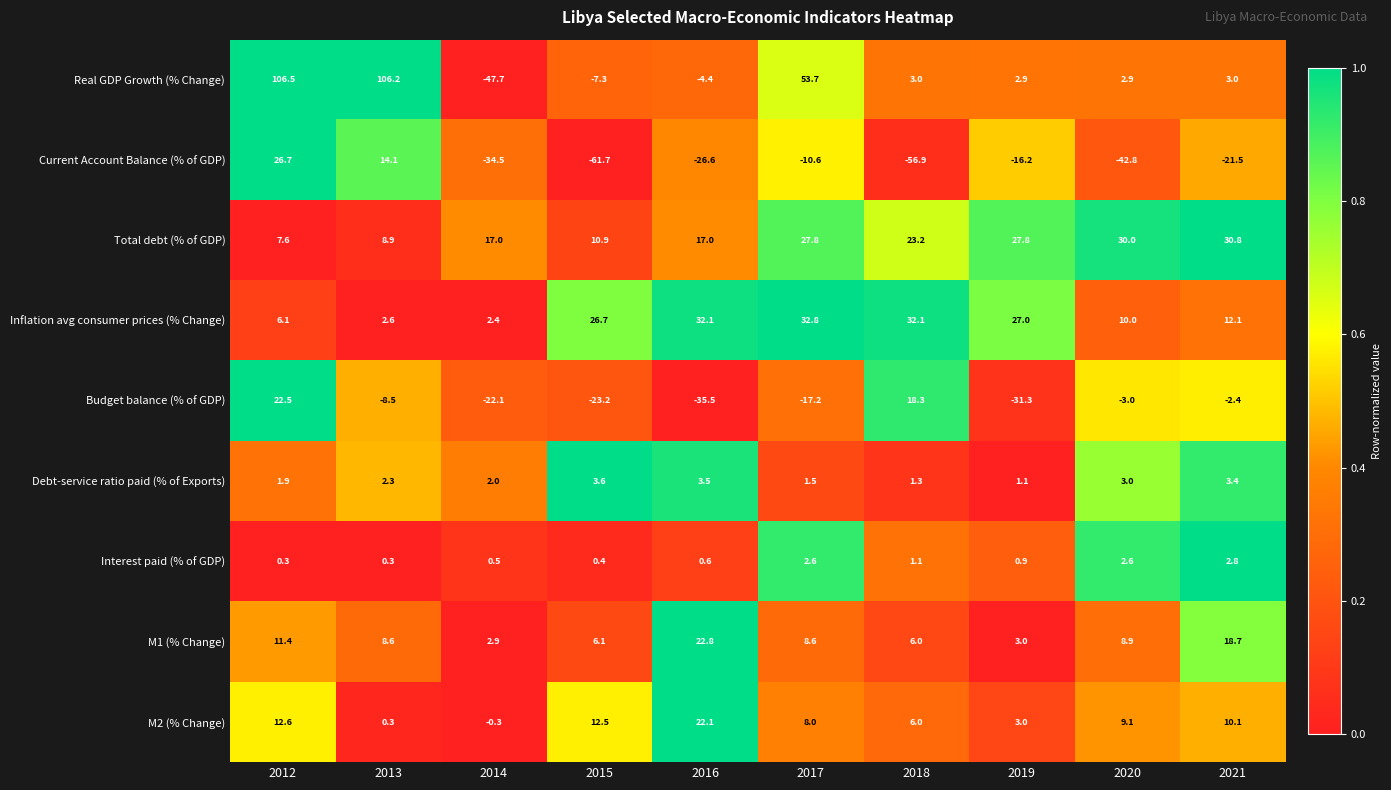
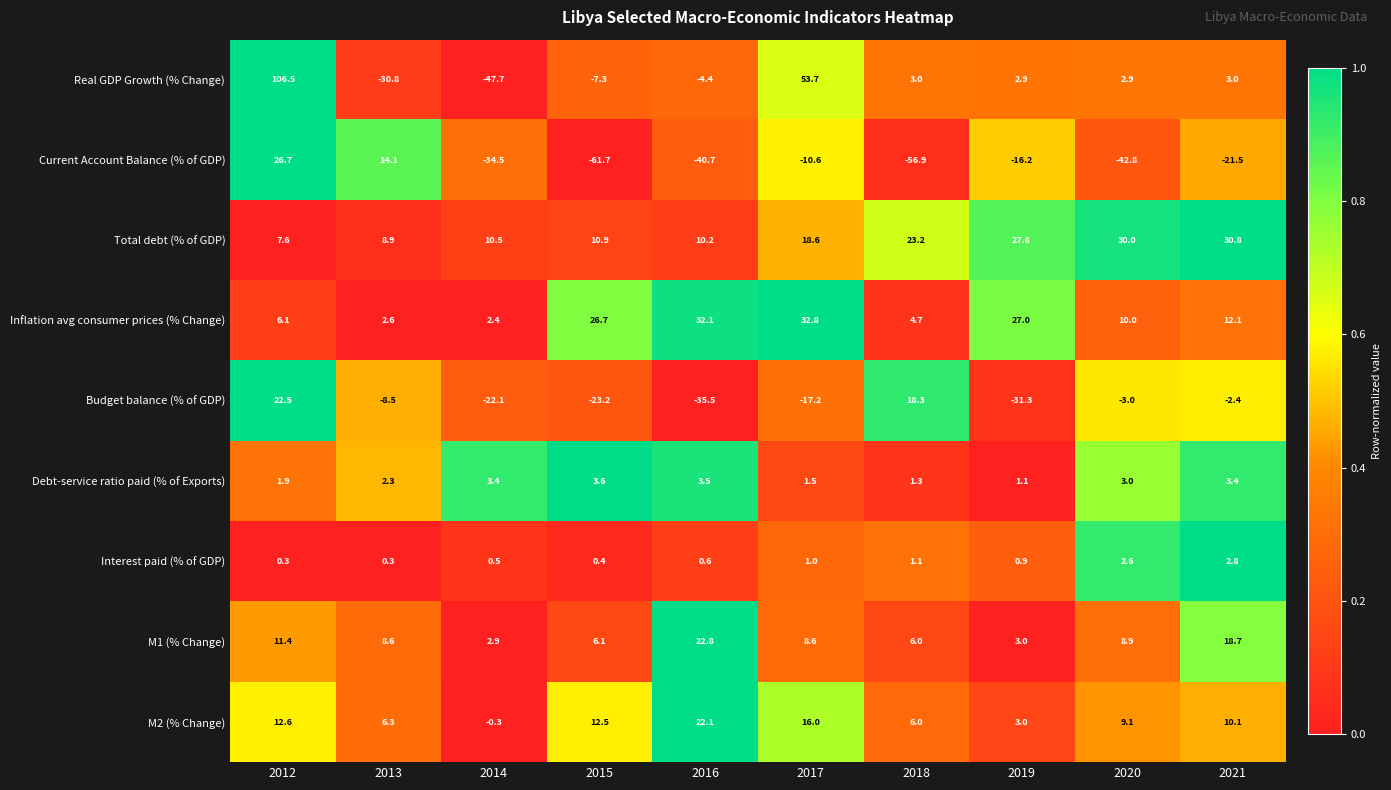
Real GDP Growth (% Change), 2013: 106.2 -> -30.8
Current Account Balance (% of GDP), 2016: -26.6 -> -40.7
Total debt (% of GDP), 2014: 17.0 -> 10.5
Total debt (% of GDP), 2016: 17.0 -> 10.2
Total debt (% of GDP), 2017: 27.8 -> 18.6
Inflation avg consumer prices (% Change), 2018: 32.1 -> 4.7
Debt-service ratio paid (% of Exports), 2014: 2.0 -> 3.4
Interest paid (% of GDP), 2017: 2.6 -> 1.0
M2 (% Change), 2013: 0.3 -> 6.3
M2 (% Change), 2017: 8.0 -> 16.0
